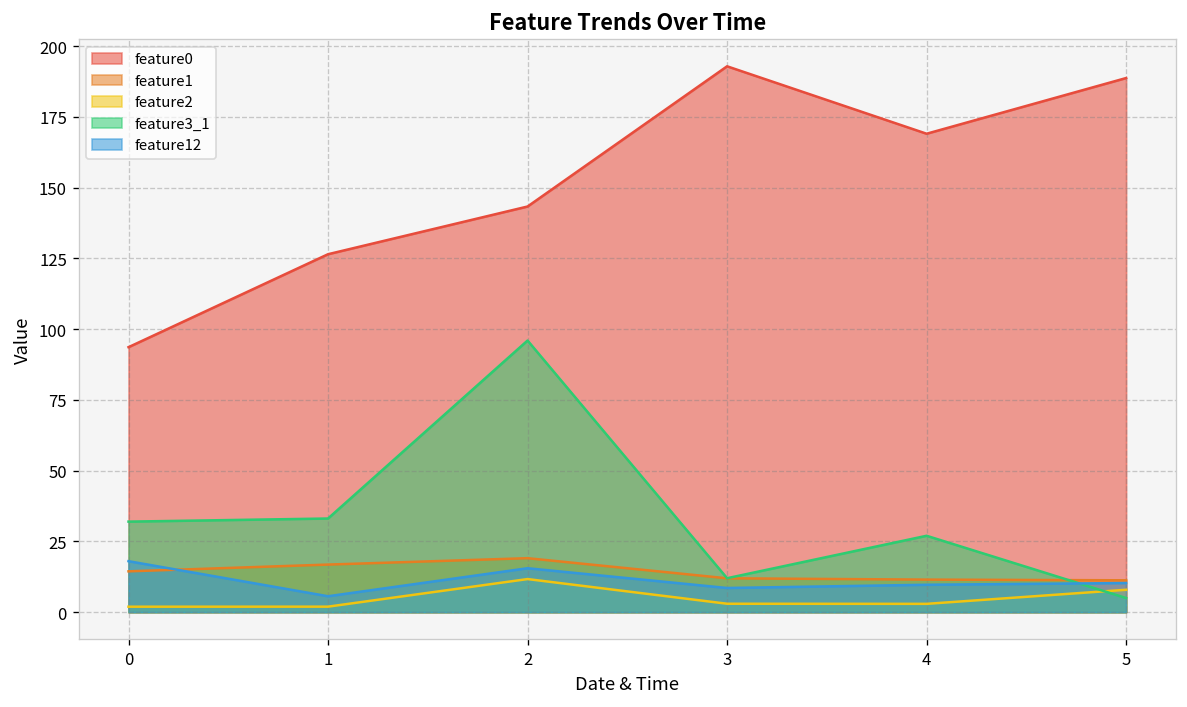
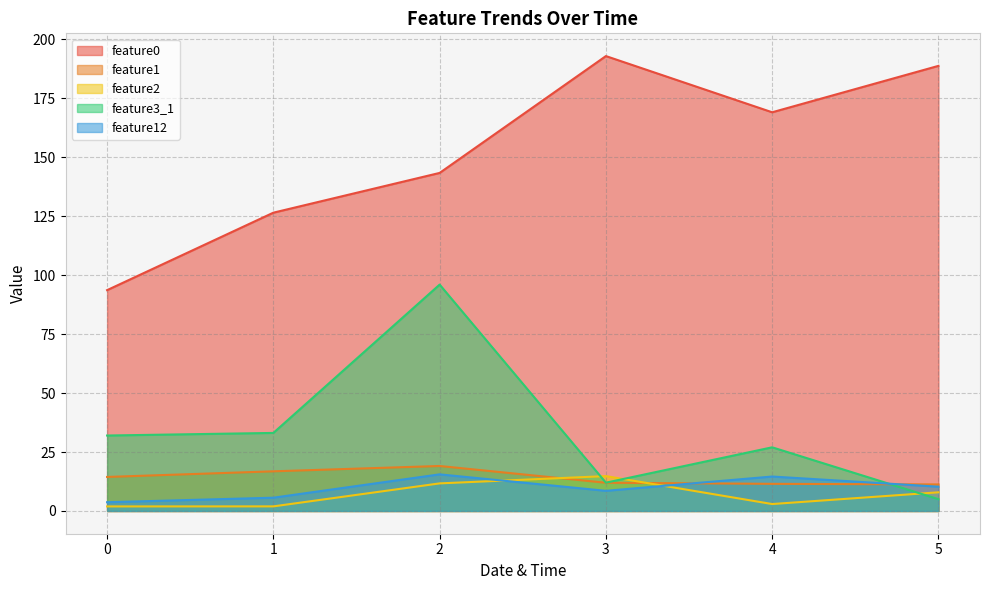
feature12, 0: 18 -> 4
feature2, 3: 3 -> 15
feature12, 4: 10 -> 15
